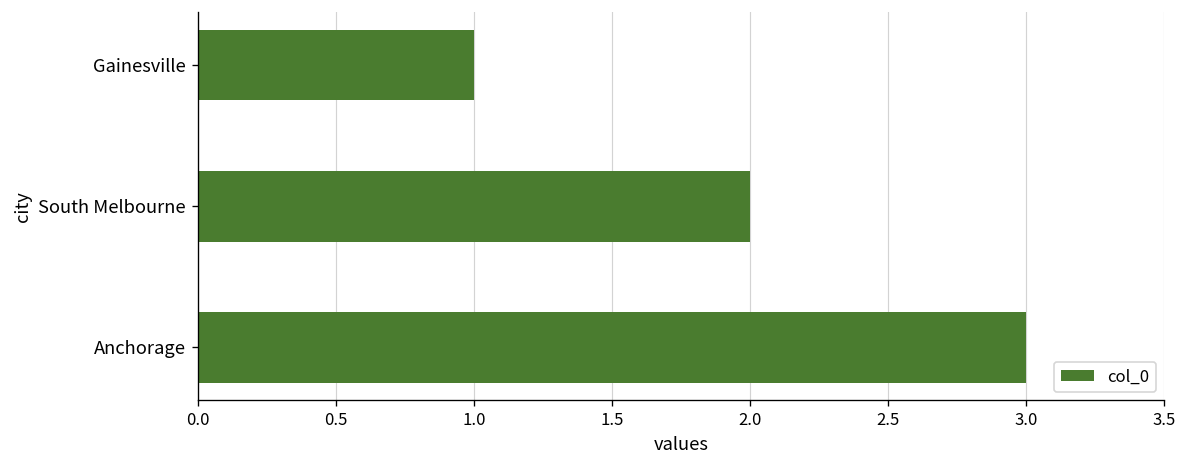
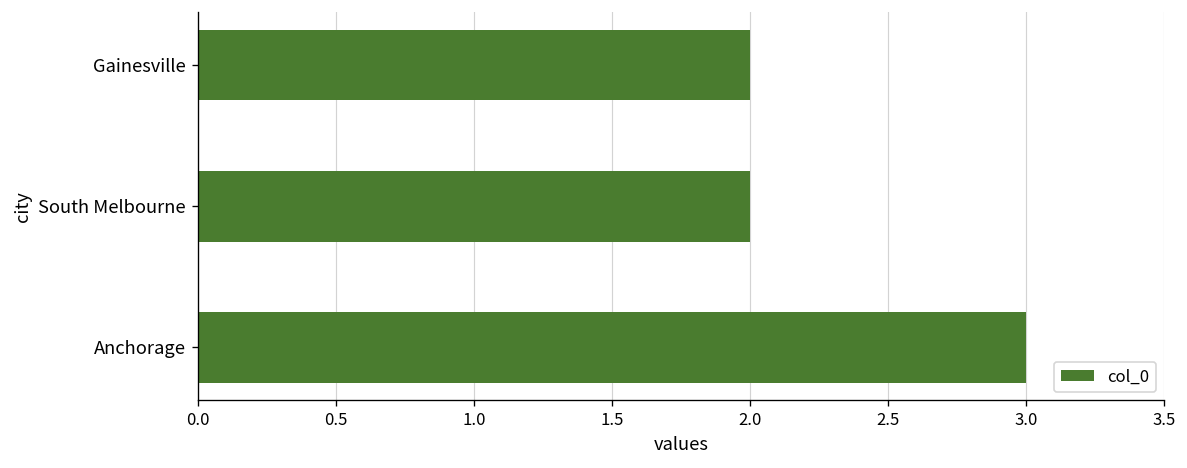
Gainesville: 1 -> 2
